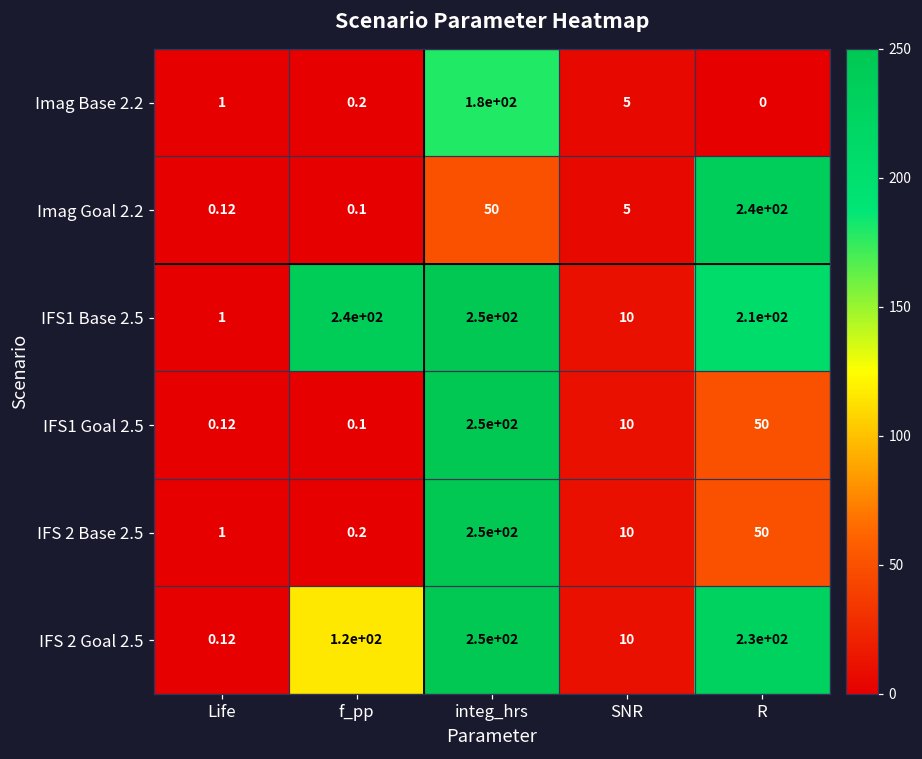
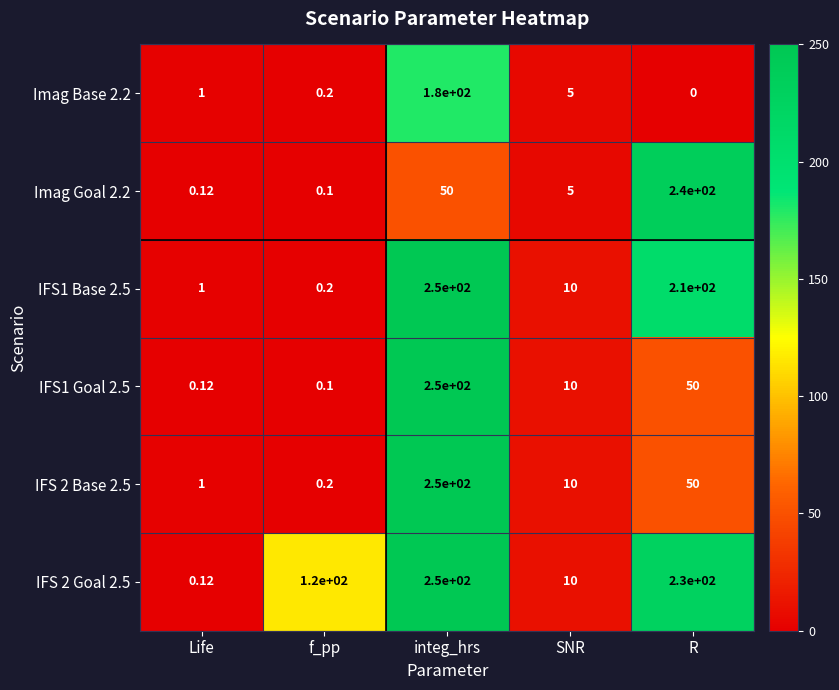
IFS1 Base 2.5, f_pp: 2.4e+02 -> 0.2
